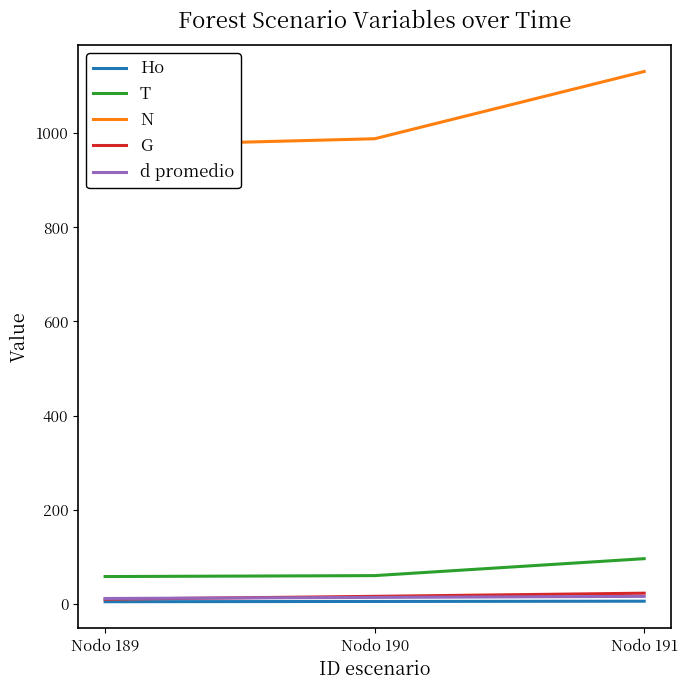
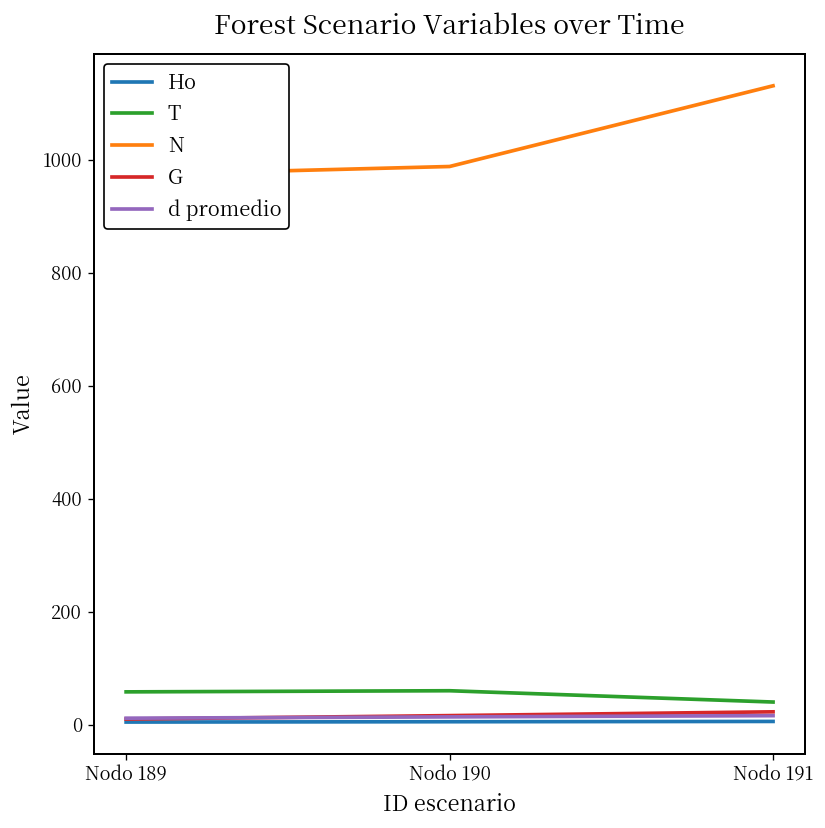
T, Nodo 191: 100 -> 40
